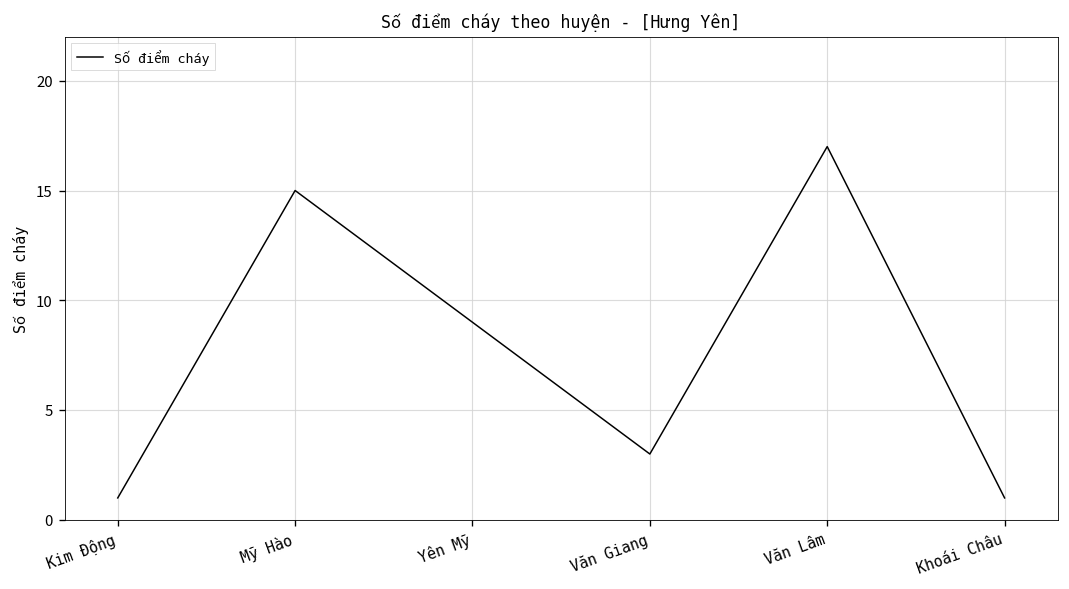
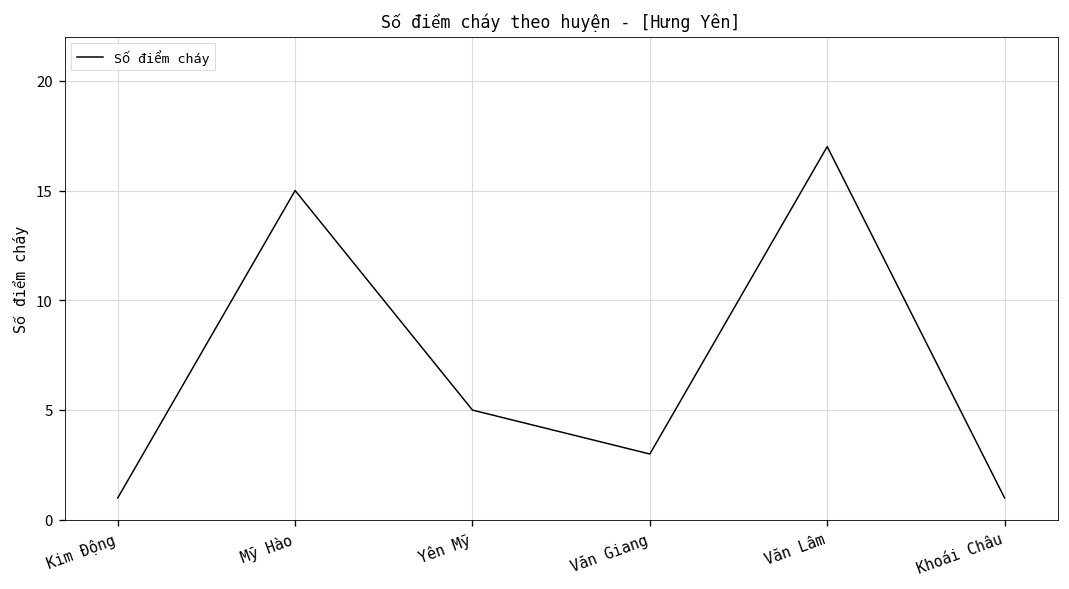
Yên Mỹ: 9 -> 5
